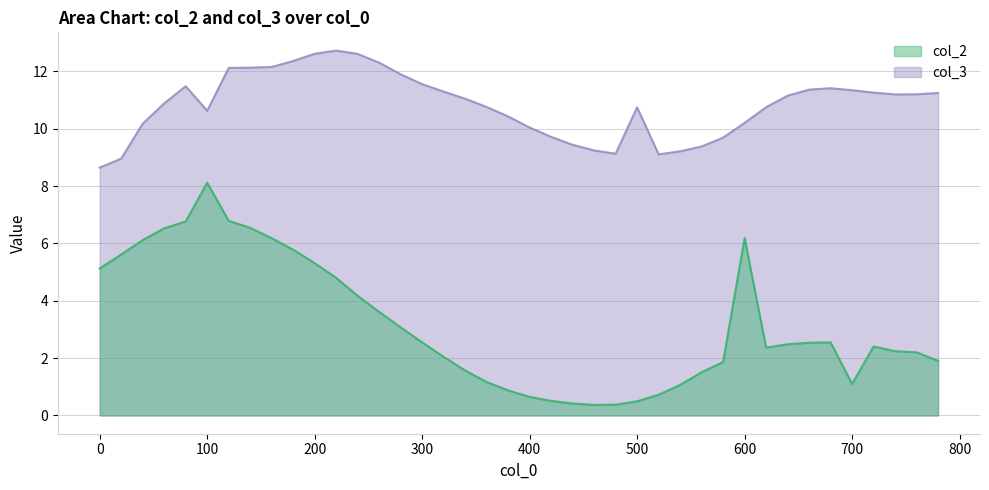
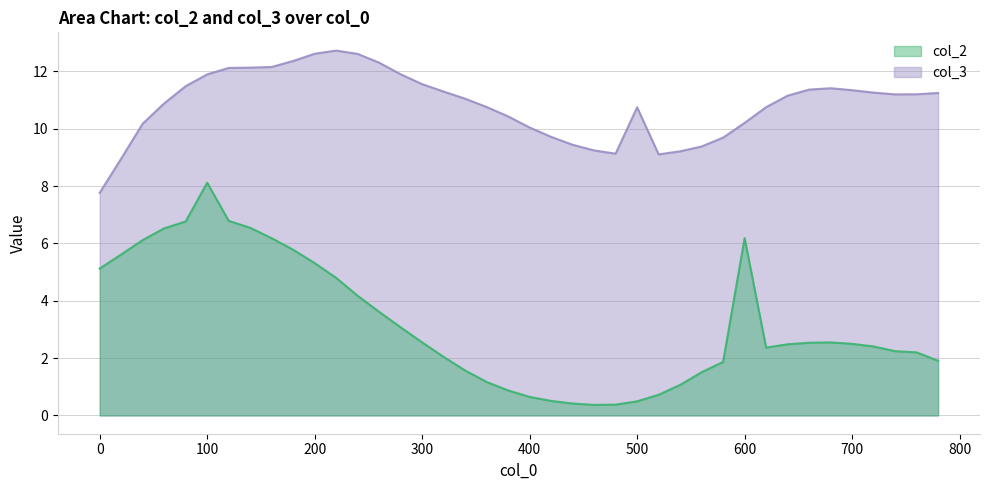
col_3, 0: 8.6 -> 7.8
col_3, 100: 10.6 -> 11.9
col_2, 700: 1.1 -> 2.5
